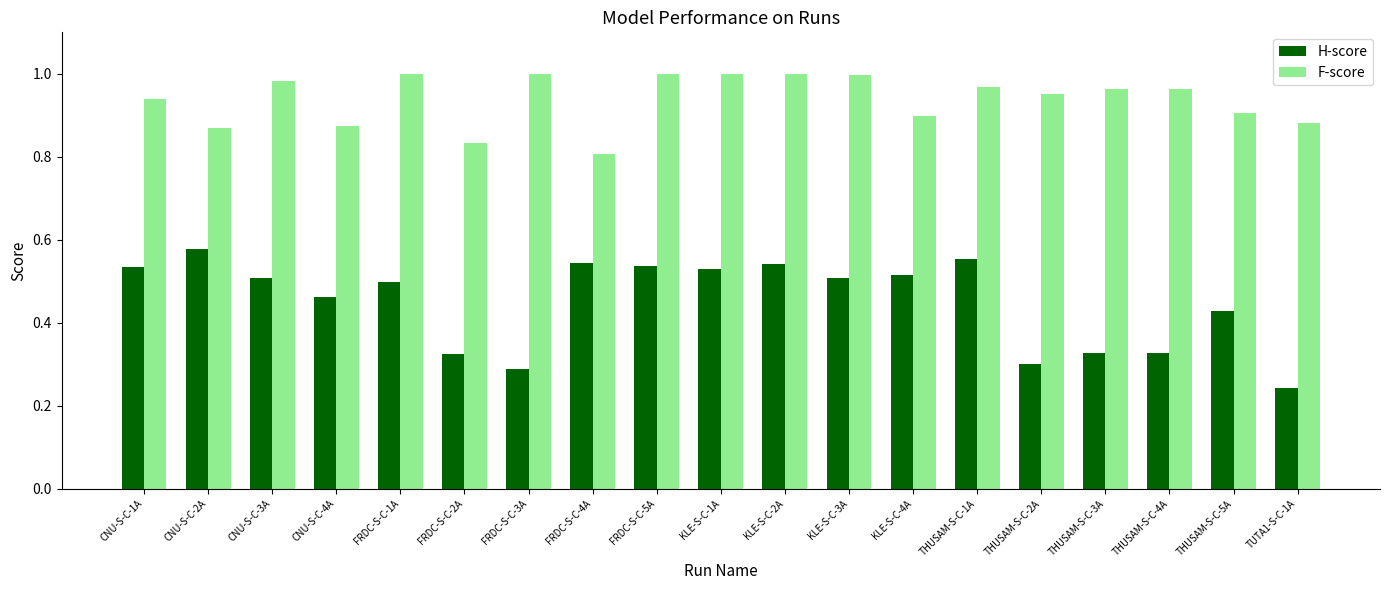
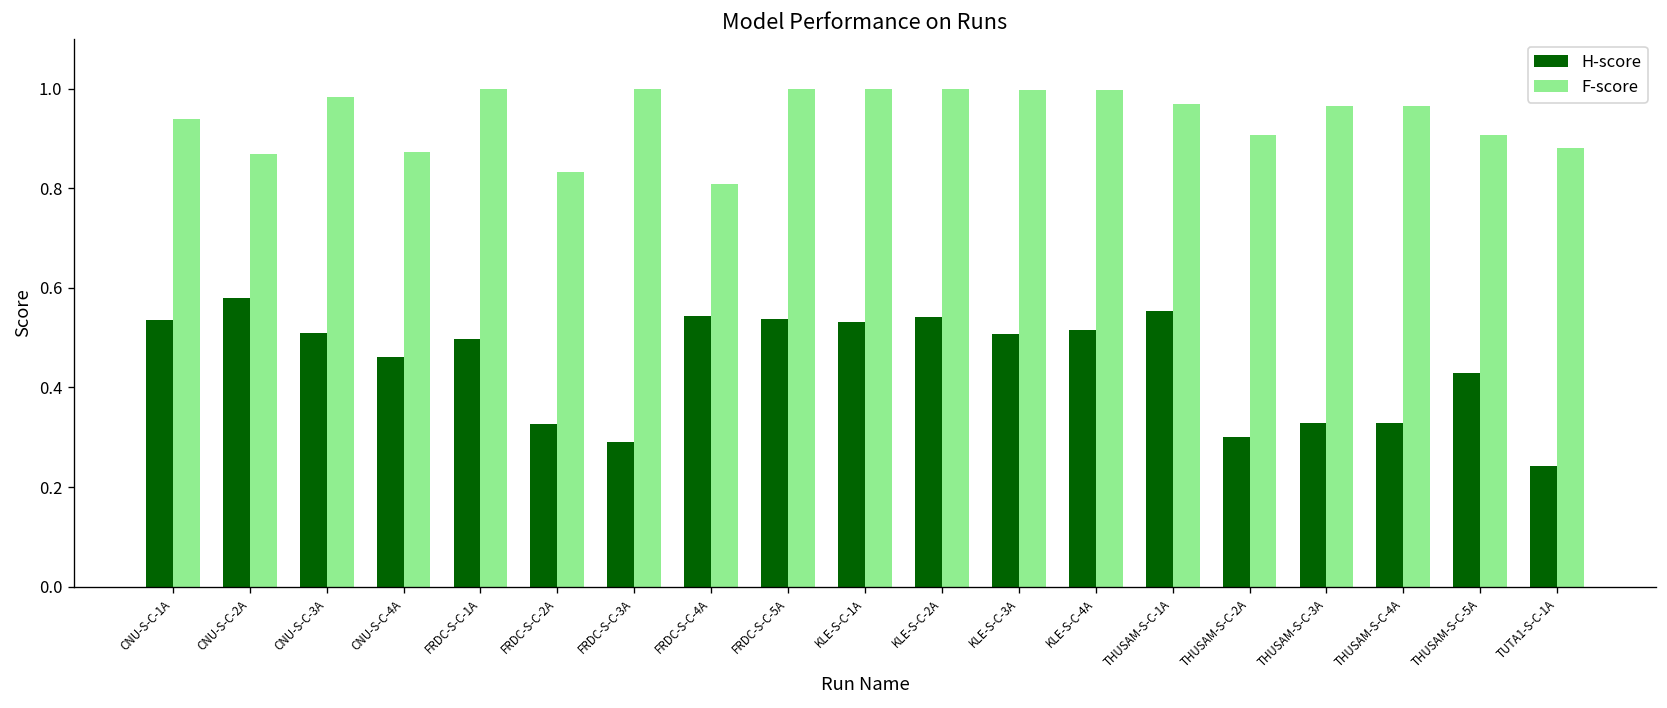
F-score, KLE-S-C-4A: 0.90 -> 1.00
F-score, THUSAM-S-C-2A: 0.95 -> 0.91
